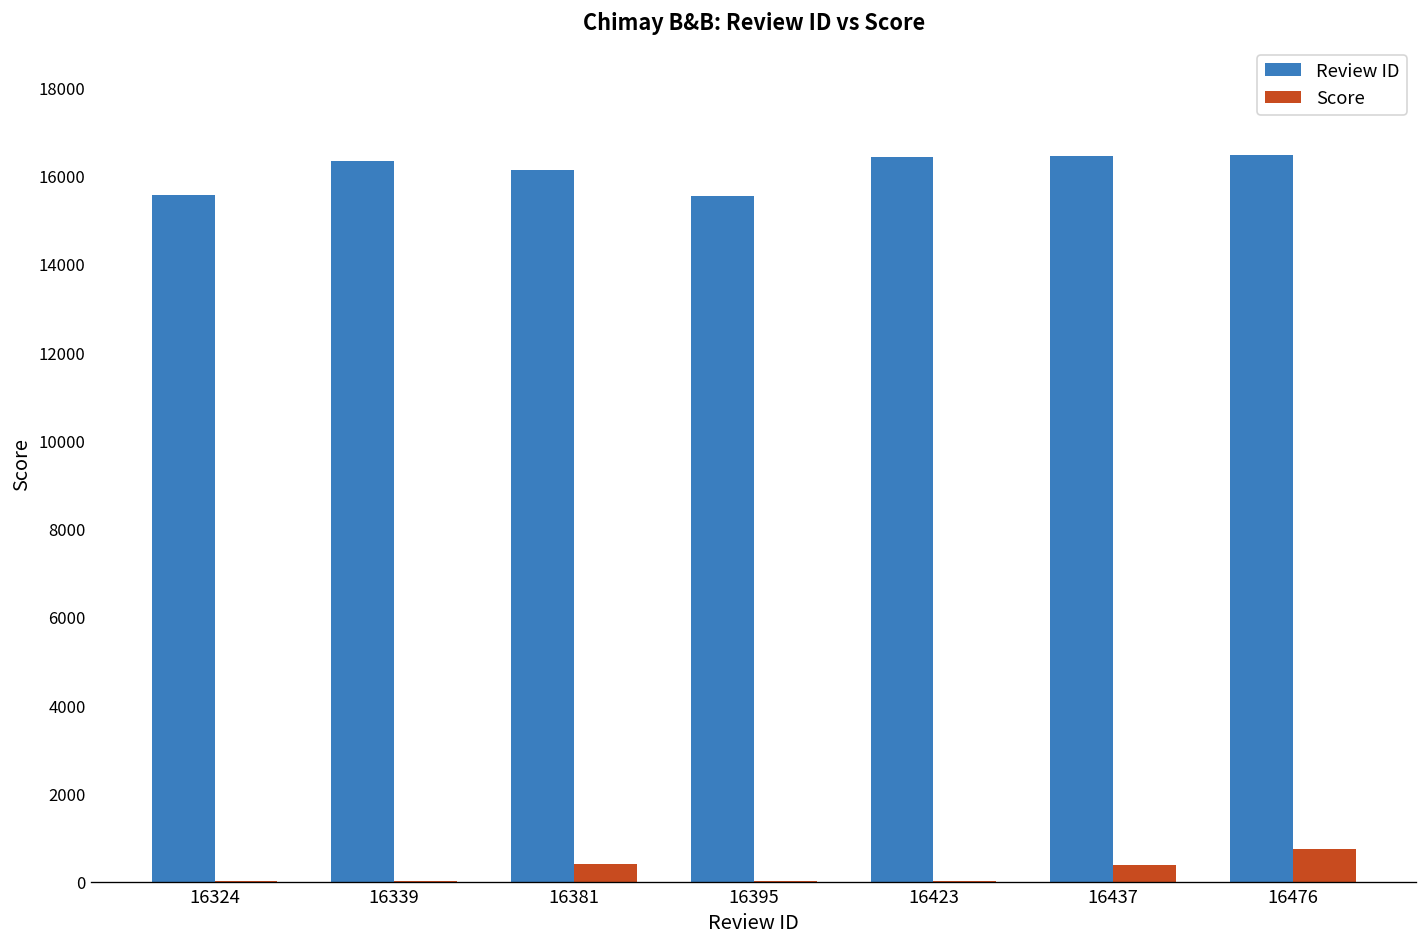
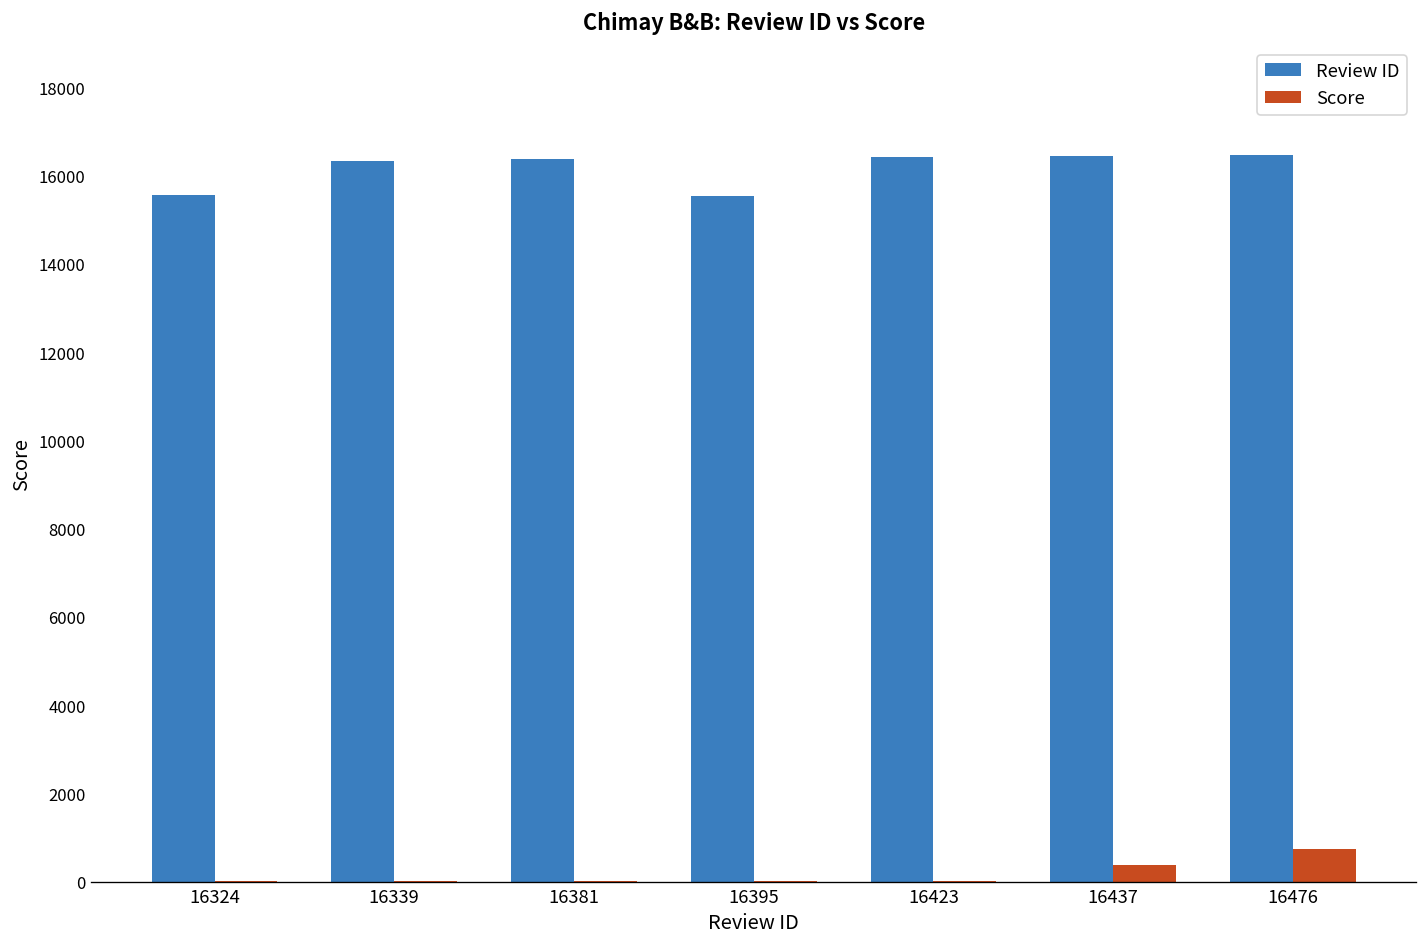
Review ID, 16381: 16100 -> 16400
Score, 16381: 400 -> 0
